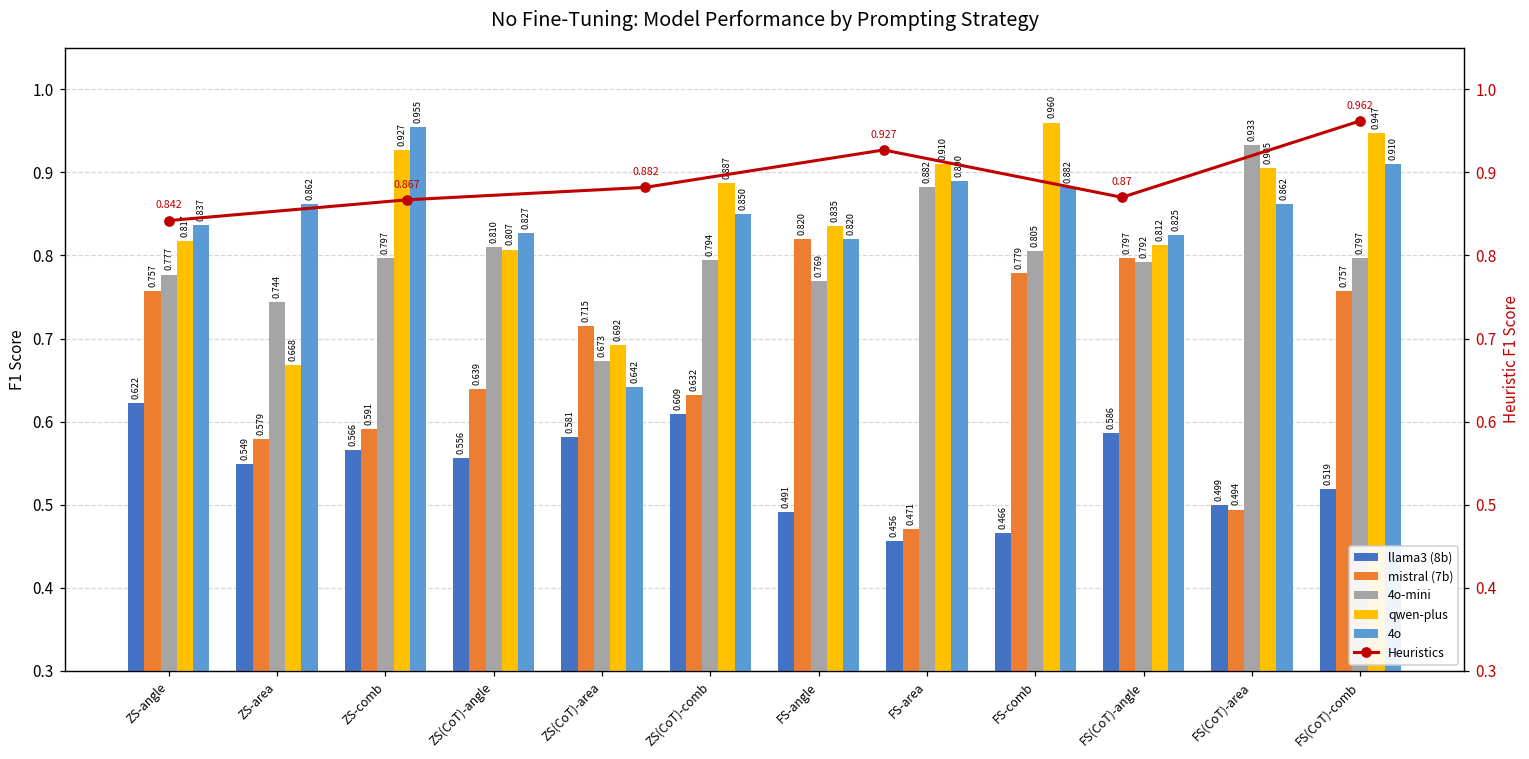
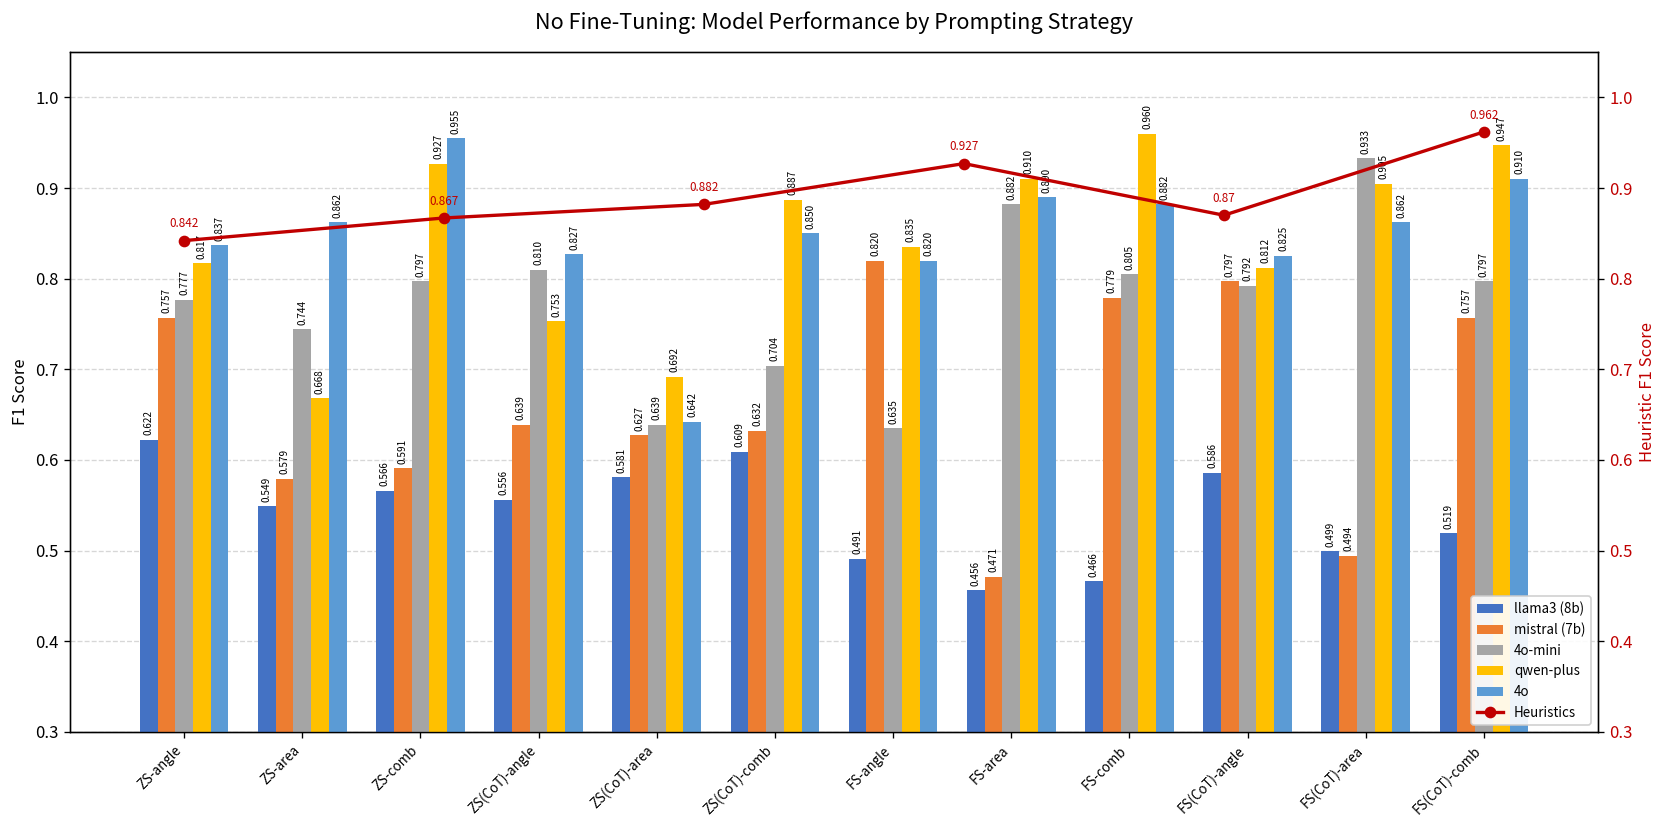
qwen-plus, ZS(CoT)-angle: 0.807 -> 0.753
mistral (7b), ZS(CoT)-area: 0.715 -> 0.627
4o-mini, ZS(CoT)-area: 0.673 -> 0.639
4o-mini, ZS(CoT)-comb: 0.794 -> 0.704
4o-mini, FS-angle: 0.769 -> 0.635
